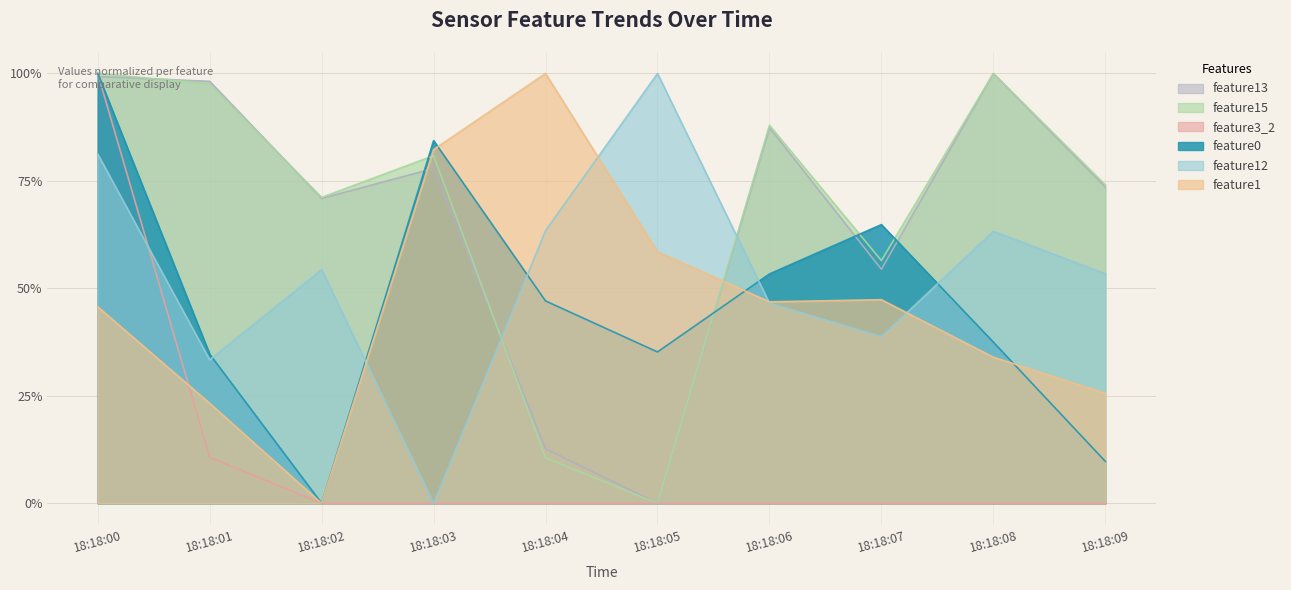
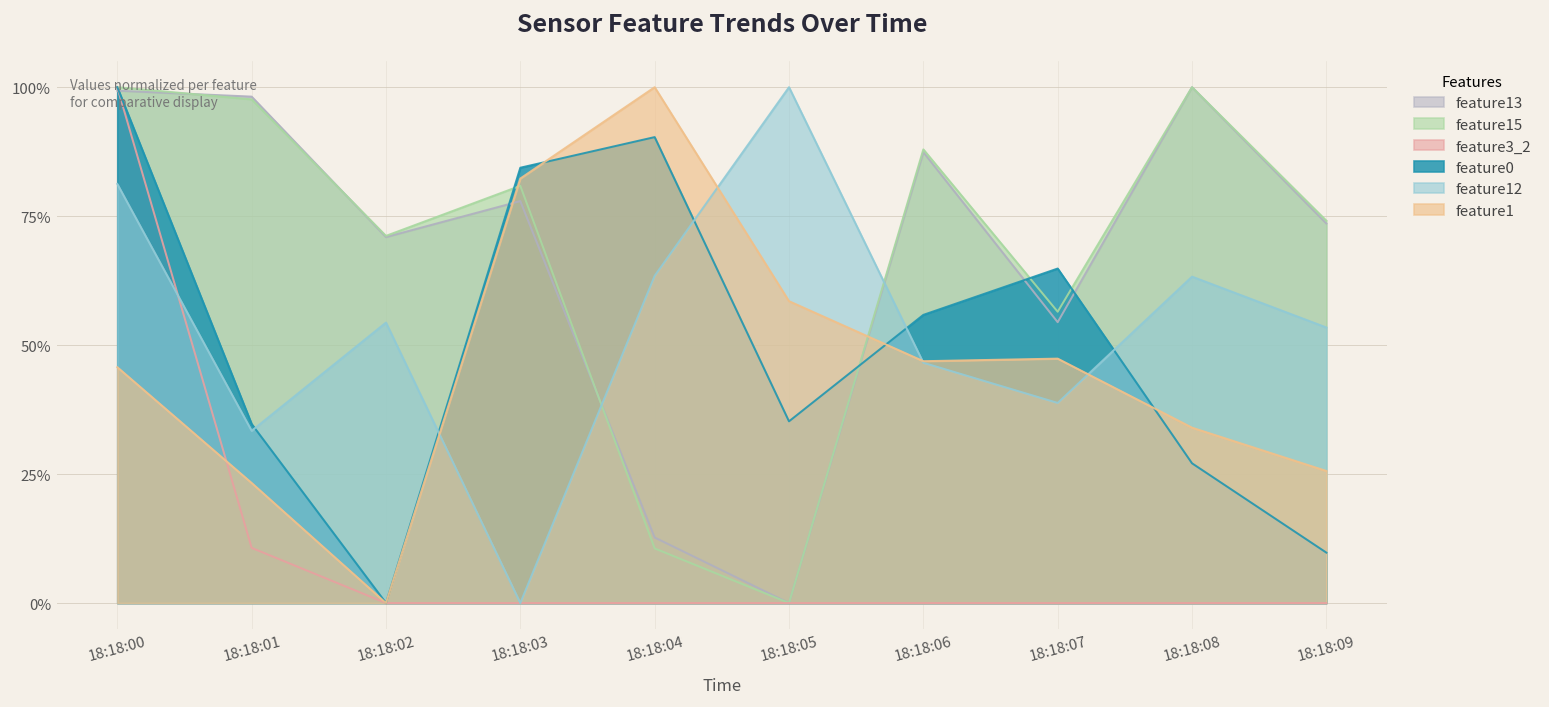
feature0, 18:18:04: 47% -> 90%
feature0, 18:18:06: 53% -> 56%
feature0, 18:18:08: 38% -> 27%
